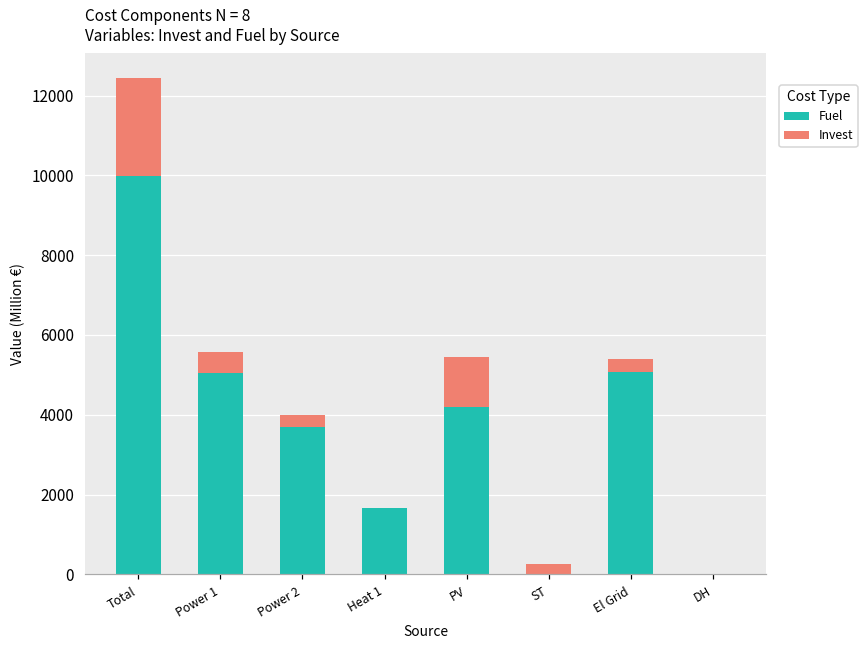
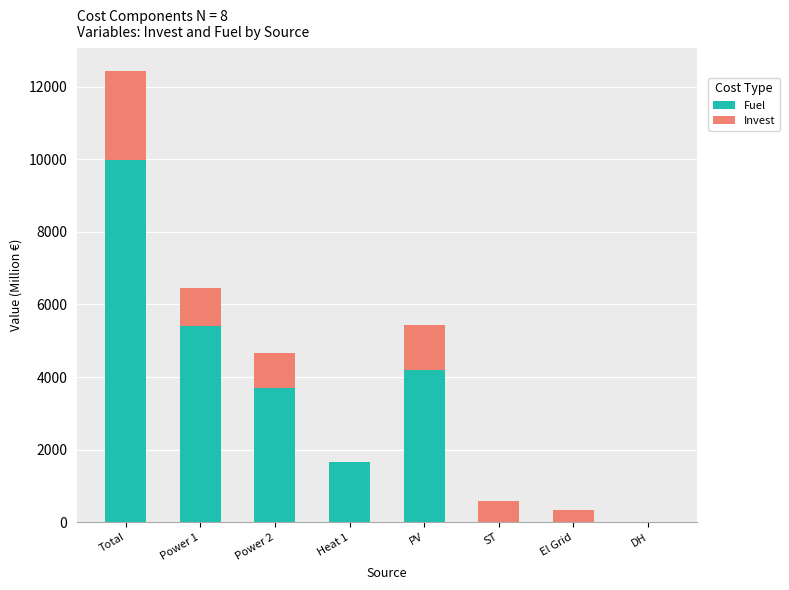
Fuel, Power 1: 5100 -> 5400
Invest, Power 1: 500 -> 1000
Invest, Power 2: 300 -> 1000
Invest, ST: 300 -> 600
Fuel, El Grid: 5100 -> 0
